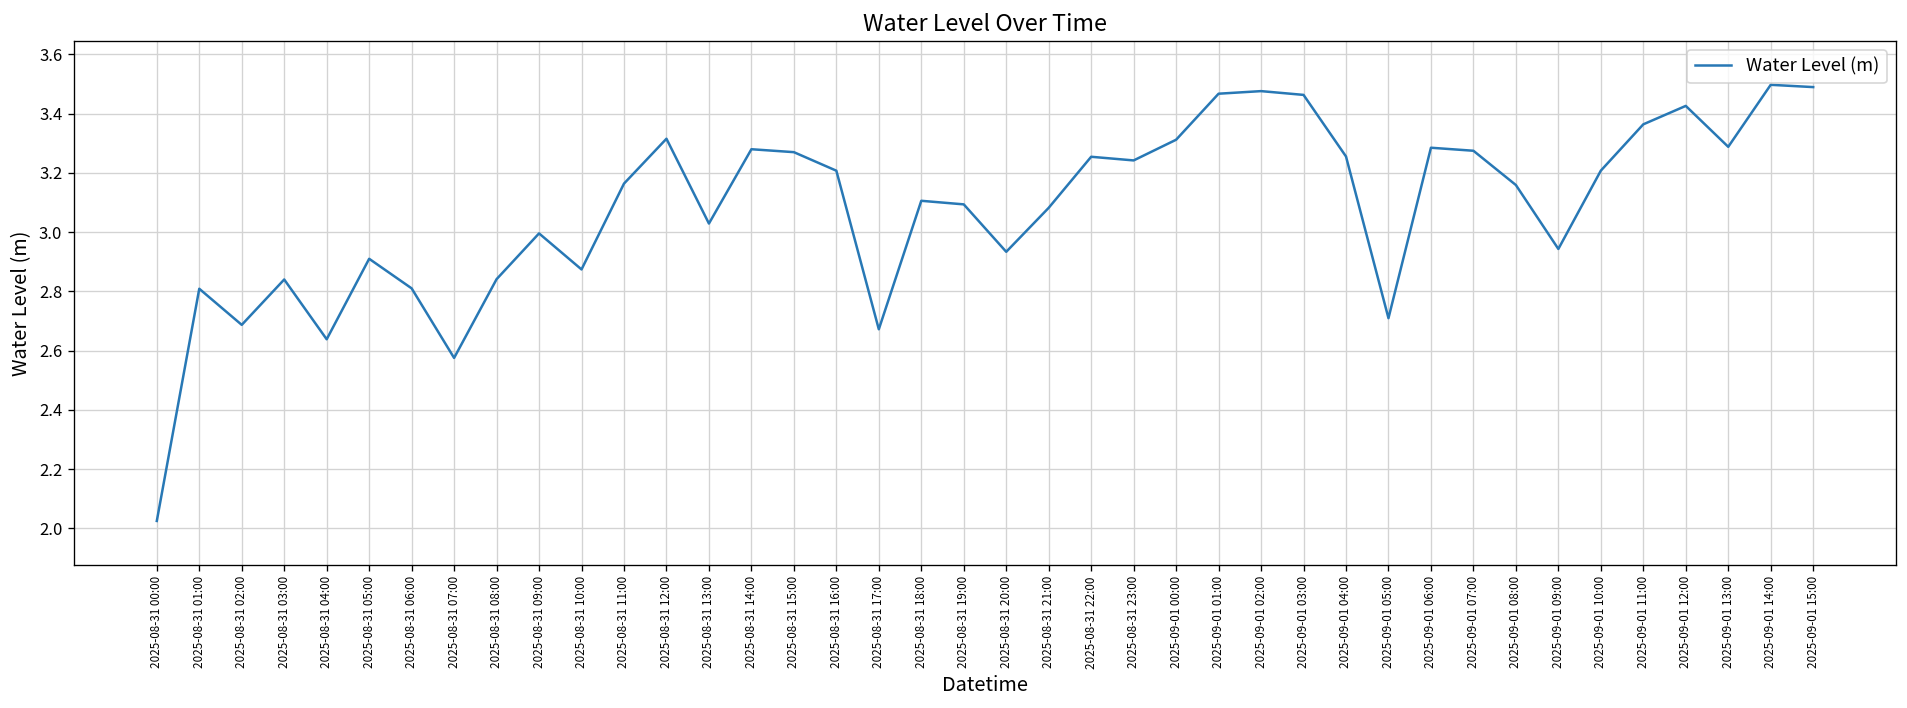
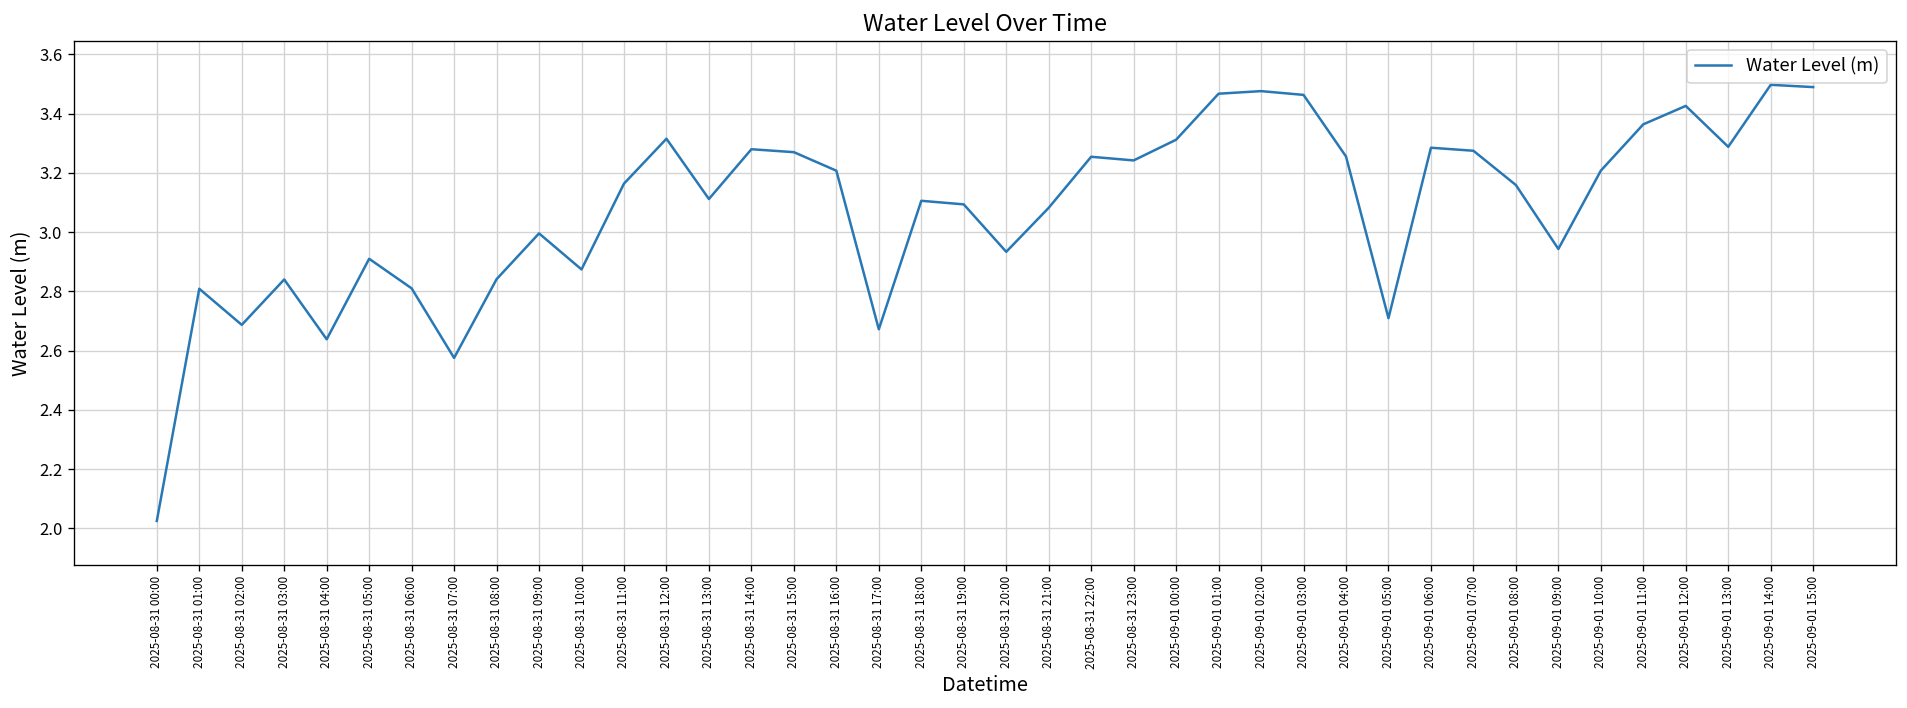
2025-08-31 13:00: 3.03 -> 3.11
